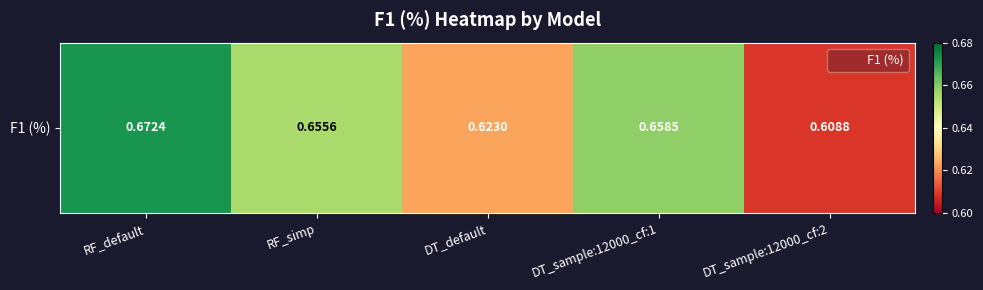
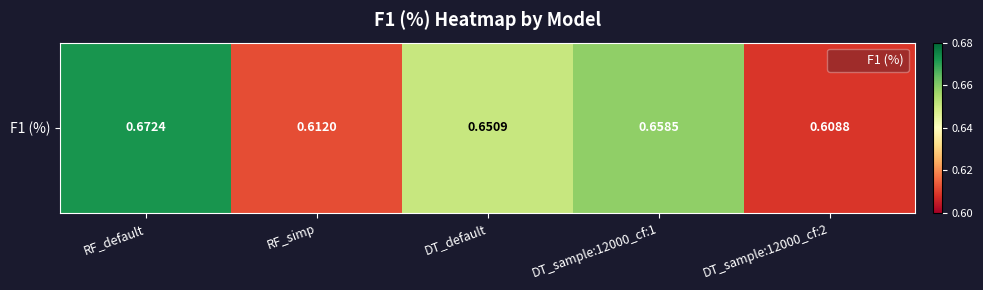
F1 (%), RF_simp: 0.6556 -> 0.6120
F1 (%), DT_default: 0.6230 -> 0.6509
